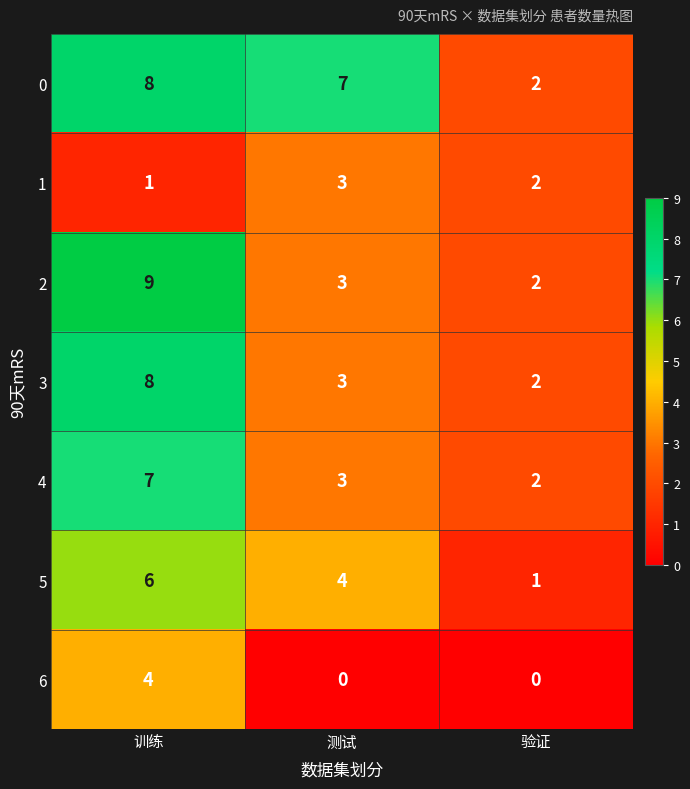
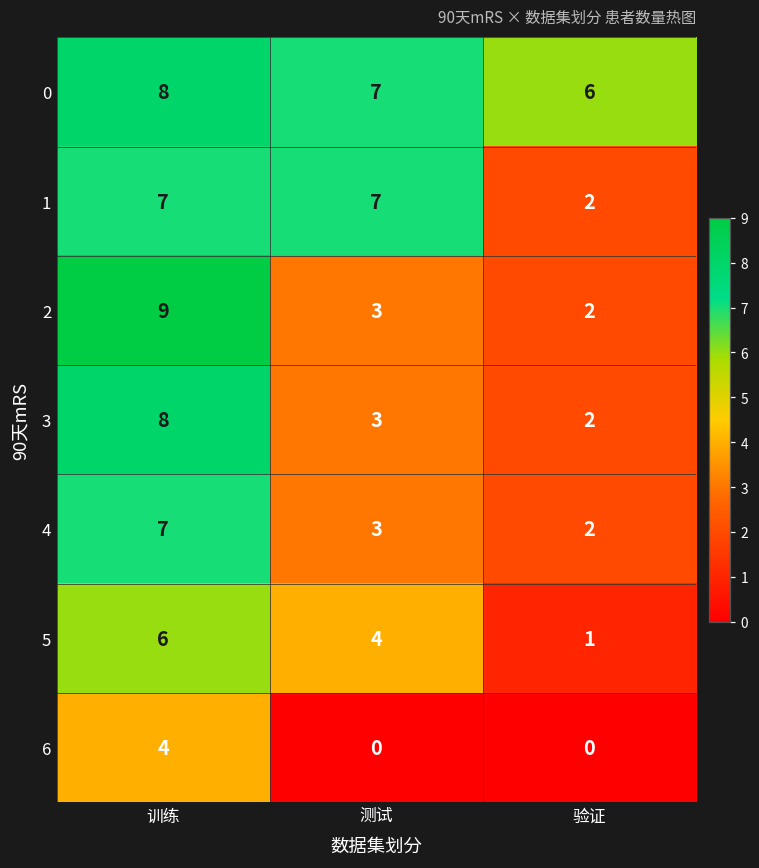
0, 验证: 2 -> 6
1, 训练: 1 -> 7
1, 测试: 3 -> 7
